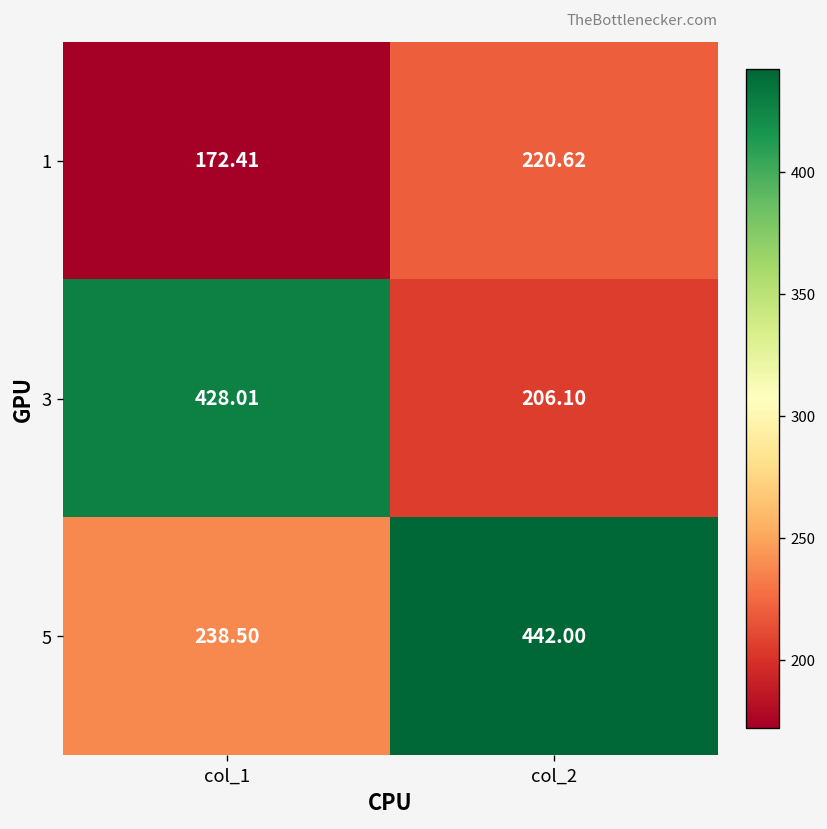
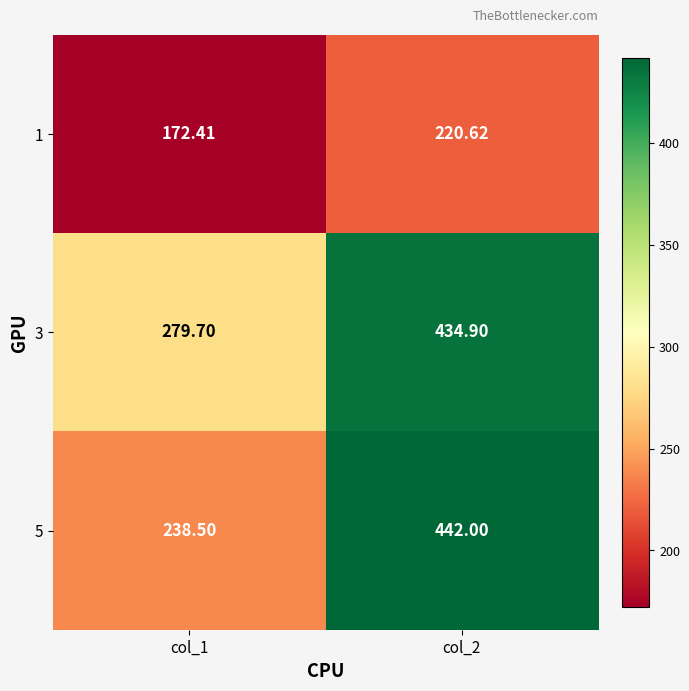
3, col_1: 428.01 -> 279.70
3, col_2: 206.10 -> 434.90
